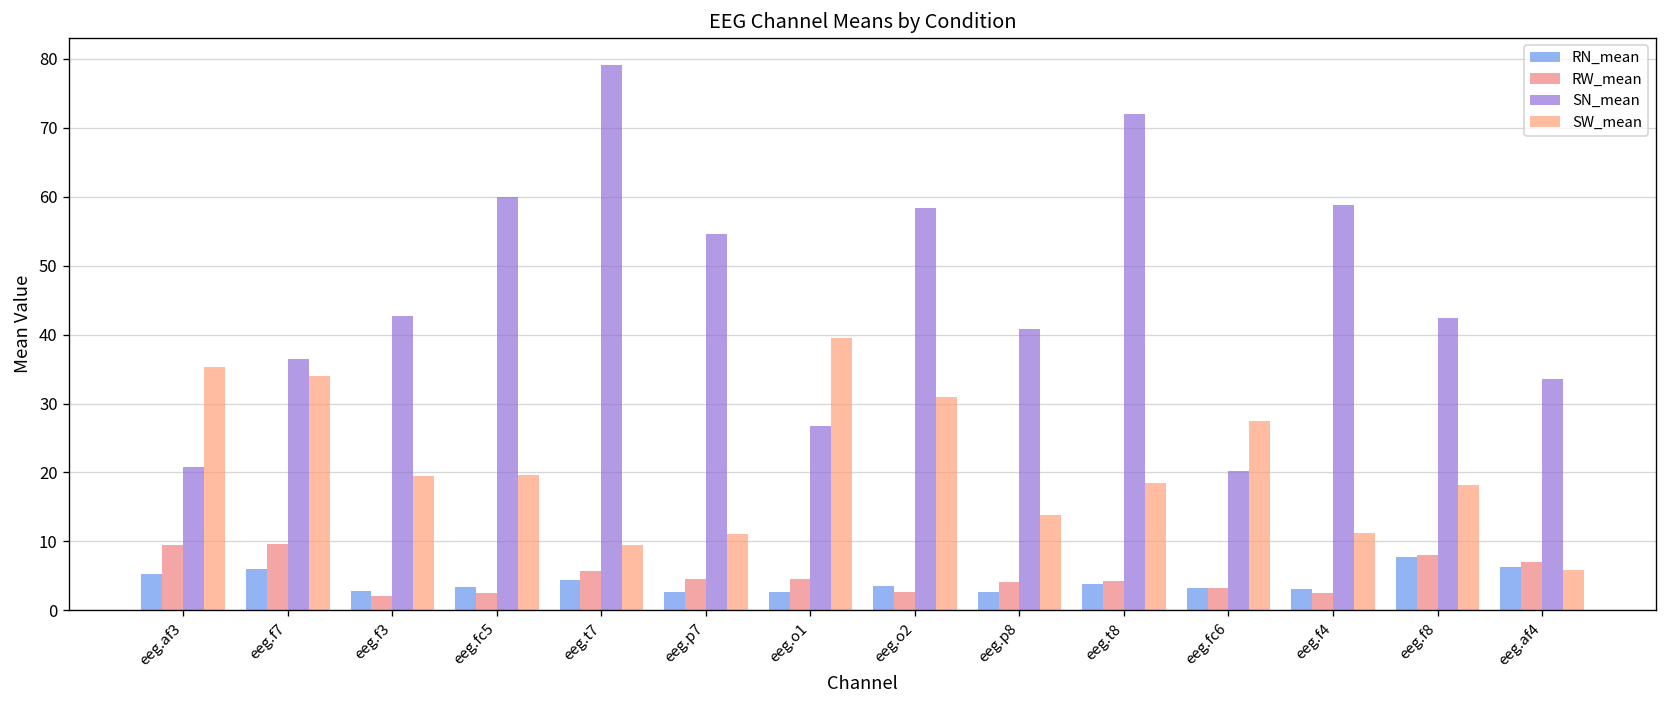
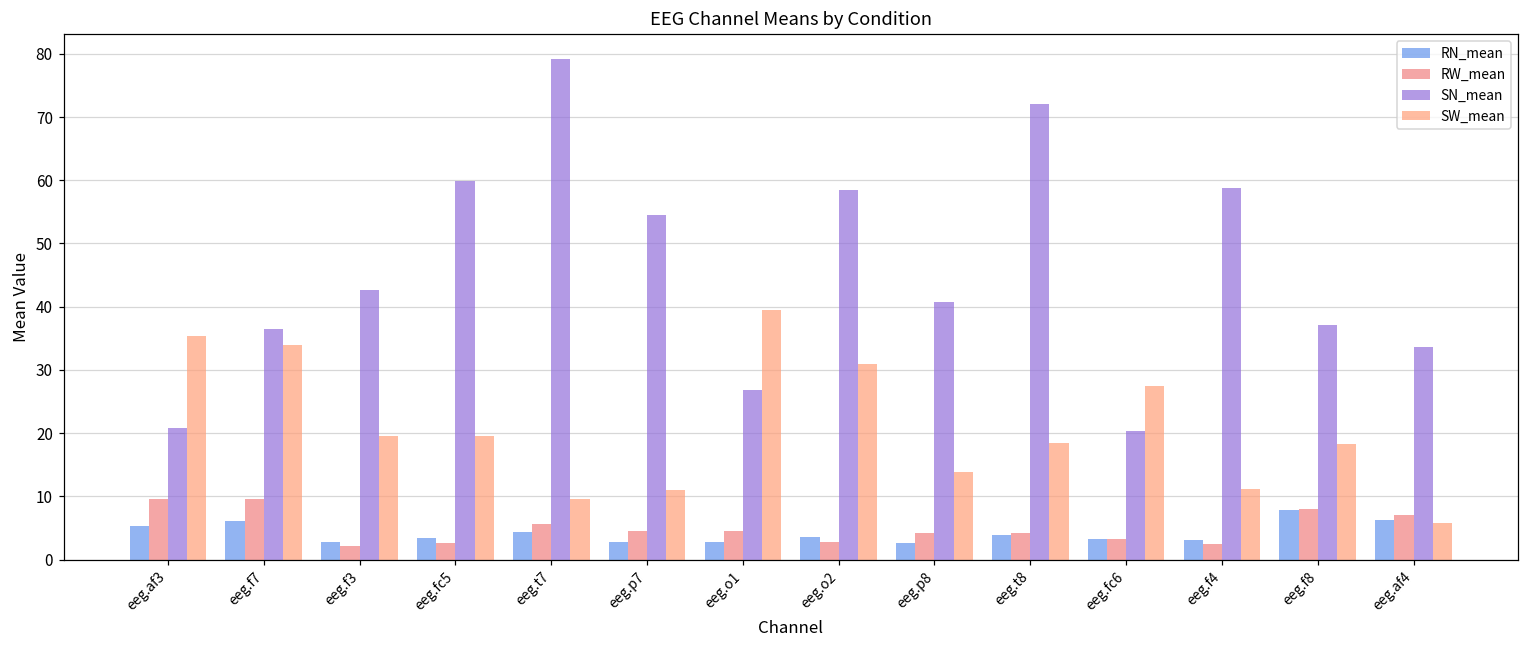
SN_mean, eeg.f8: 42 -> 37
